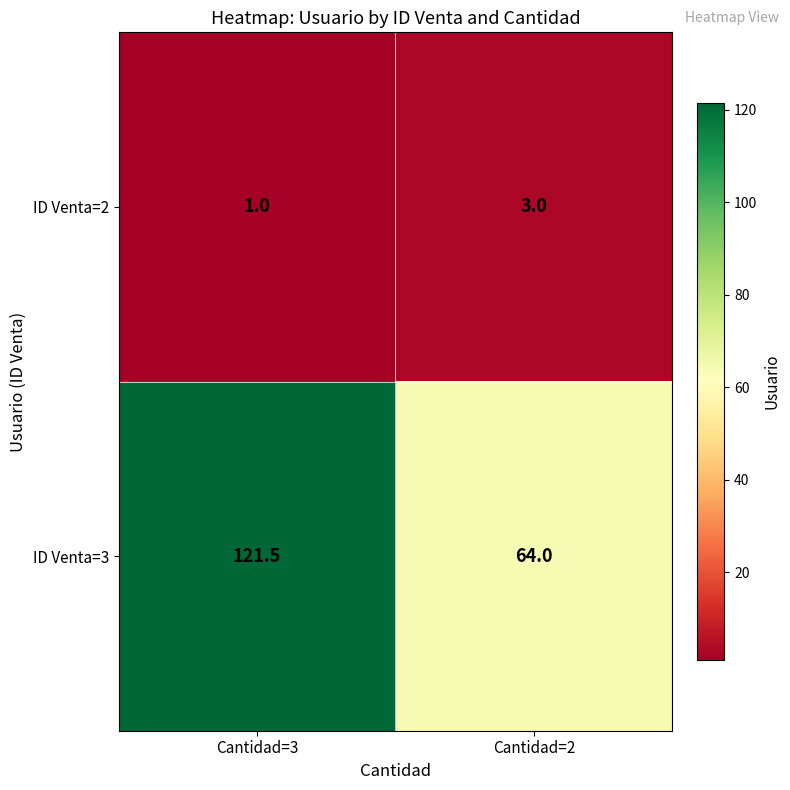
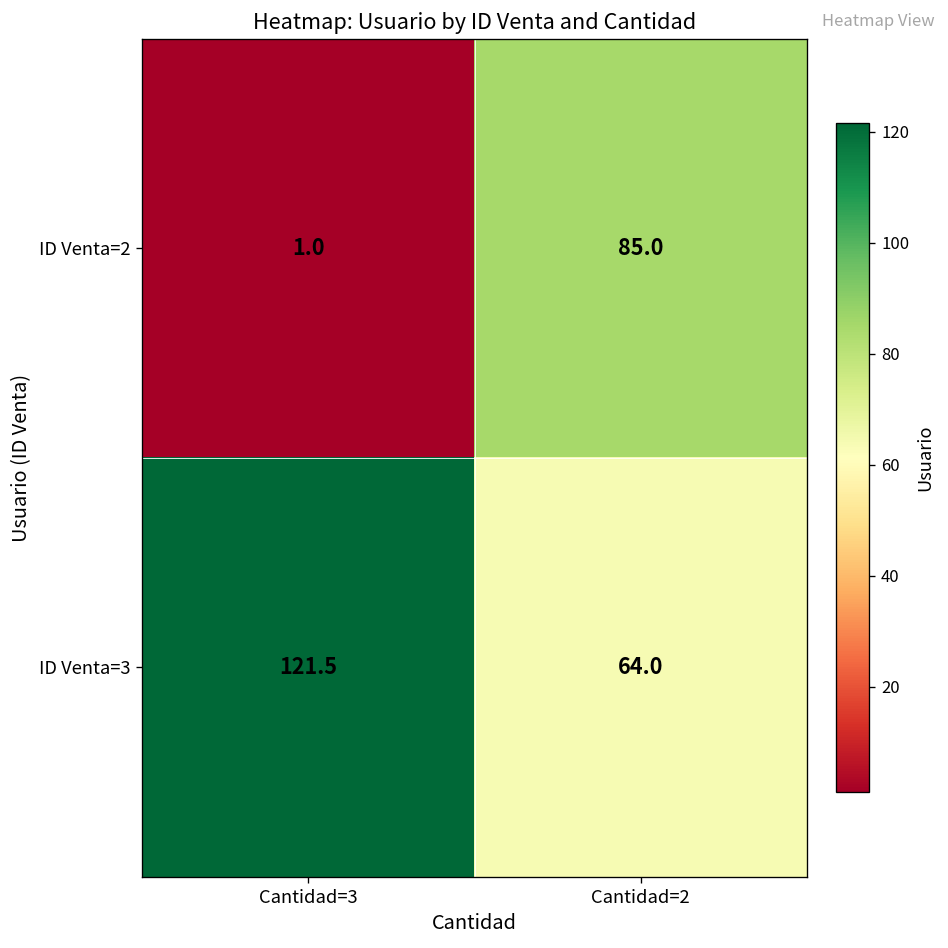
ID Venta=2, Cantidad=2: 3.0 -> 85.0
